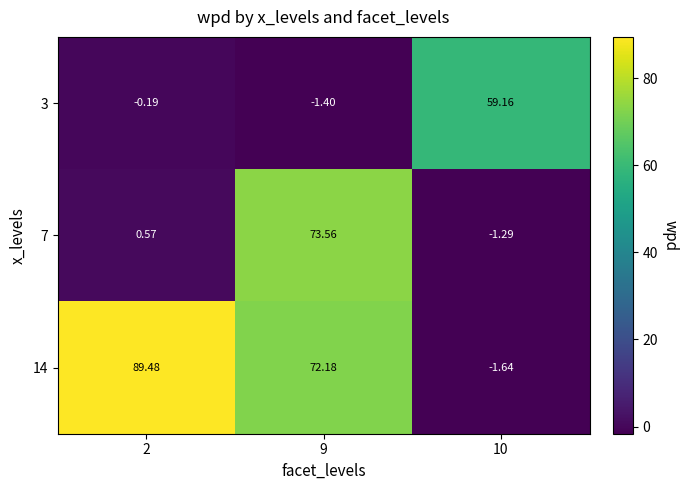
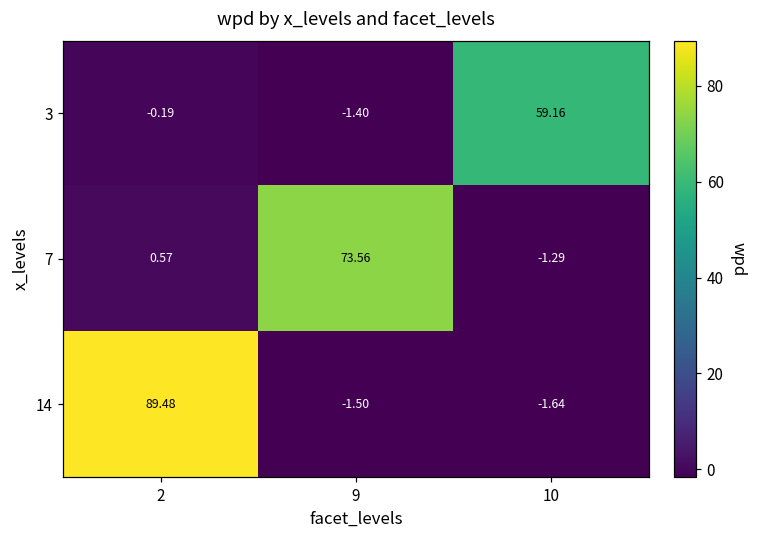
14, 9: 72.18 -> -1.50
